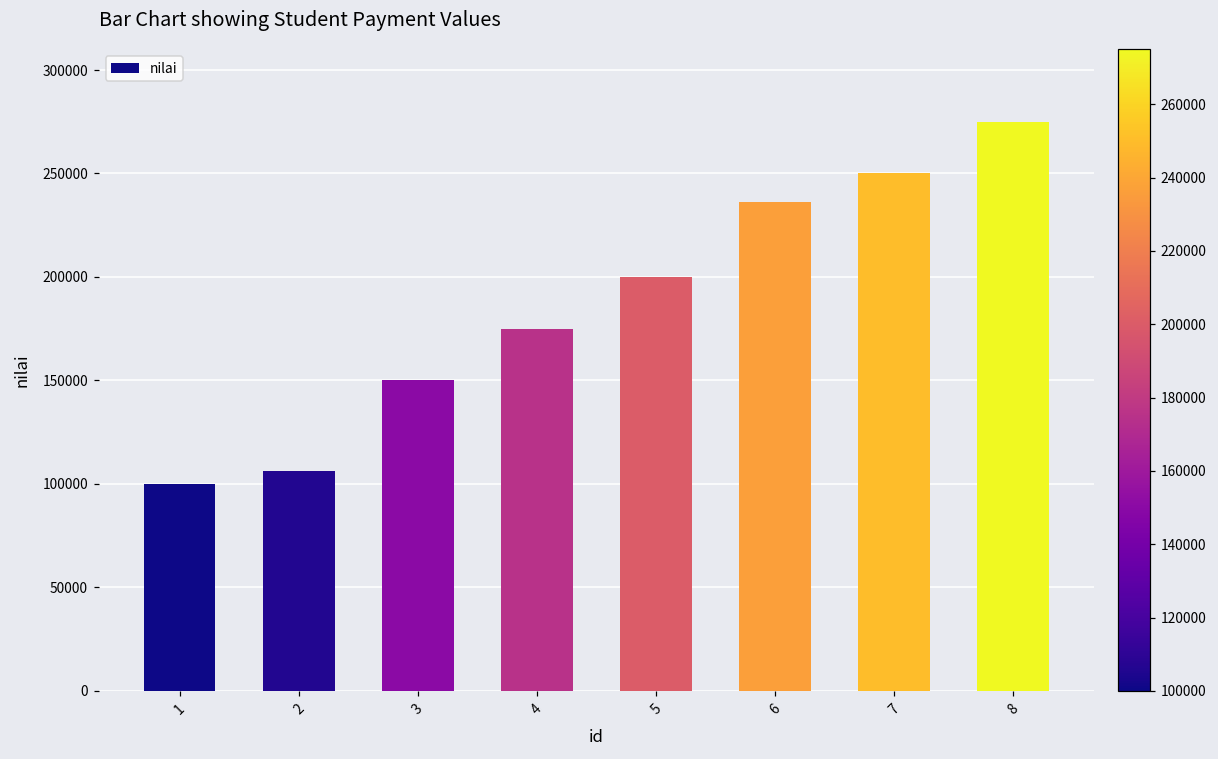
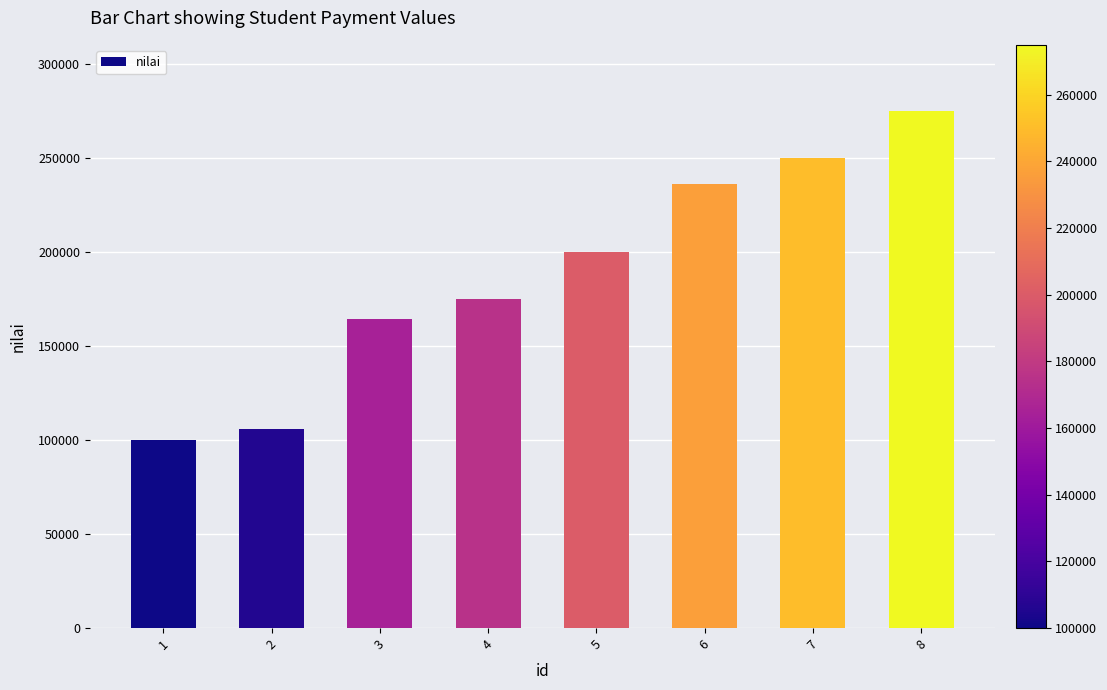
3: 150000 -> 164000
